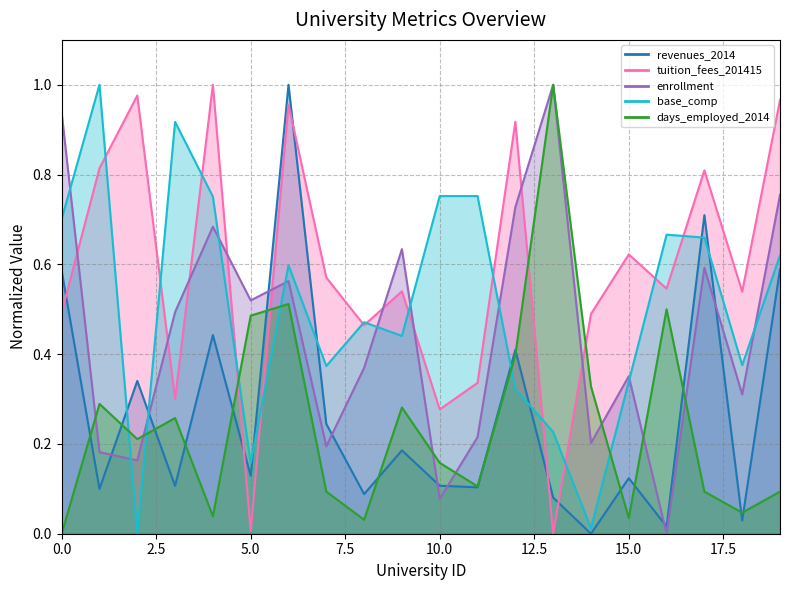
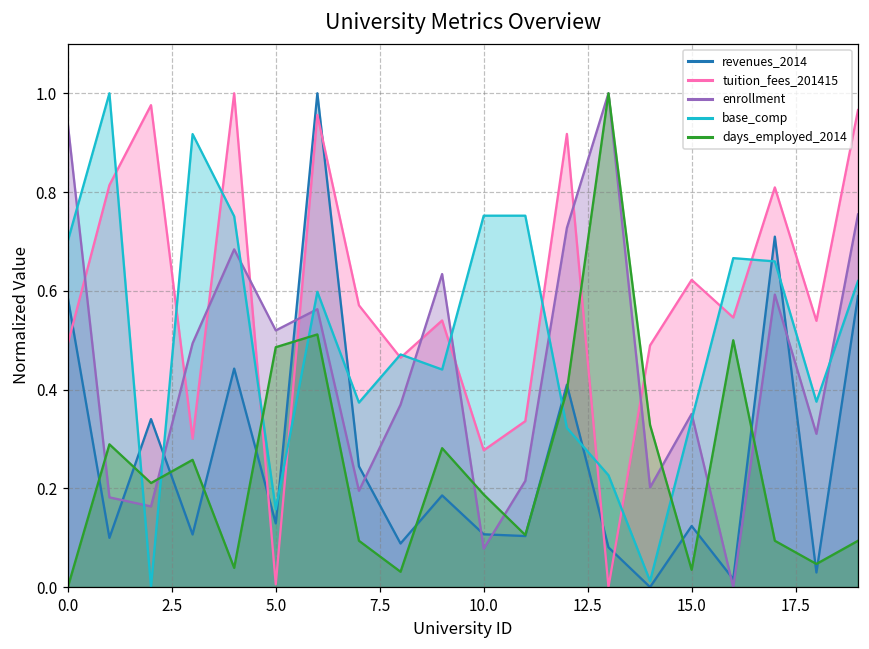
days_employed_2014, 10.0: 0.16 -> 0.19
